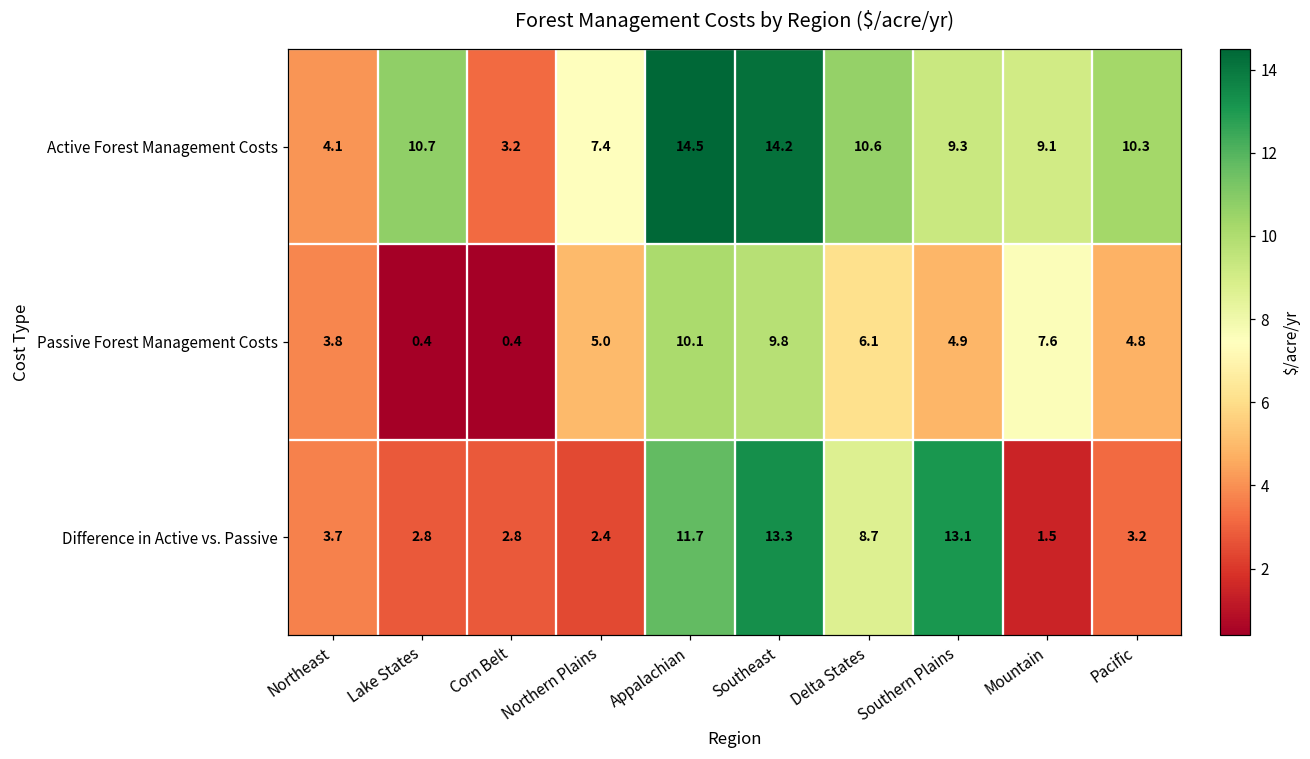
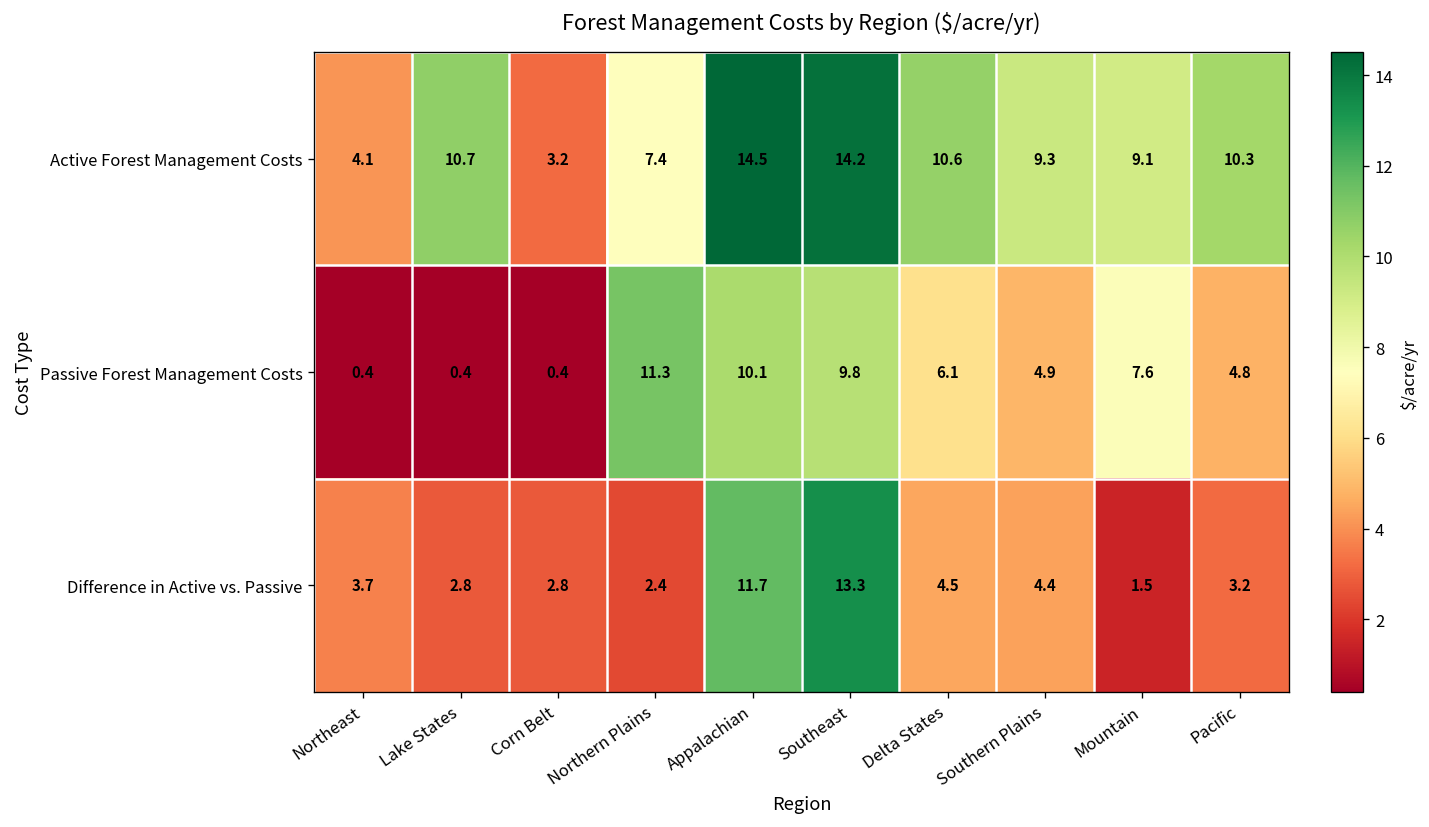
Passive Forest Management Costs, Northeast: 3.8 -> 0.4
Passive Forest Management Costs, Northern Plains: 5.0 -> 11.3
Difference in Active vs. Passive, Delta States: 8.7 -> 4.5
Difference in Active vs. Passive, Southern Plains: 13.1 -> 4.4
